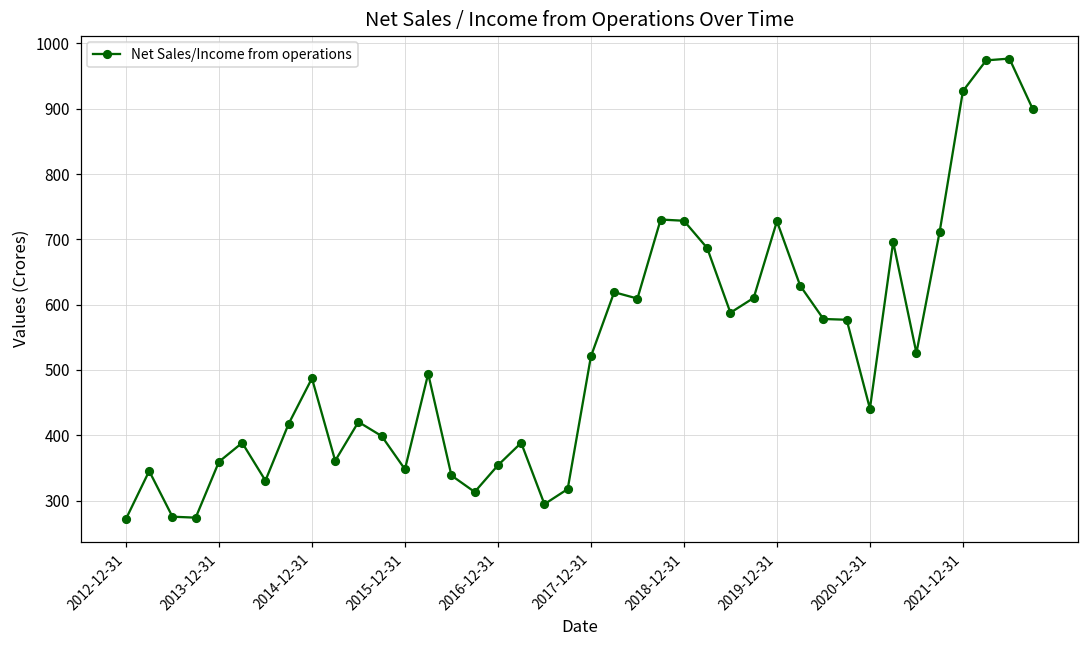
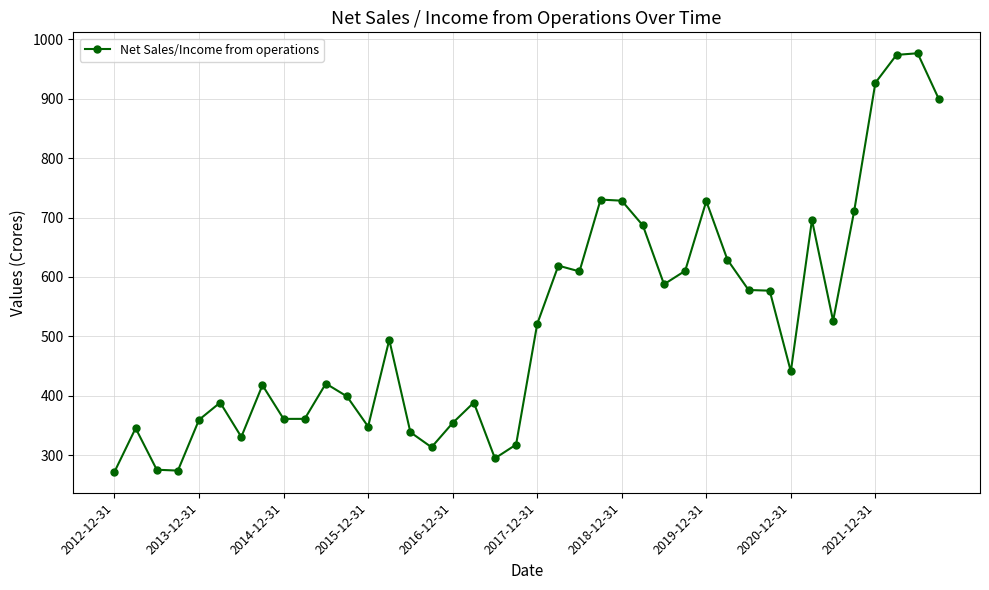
2014-12-31: 490 -> 360
